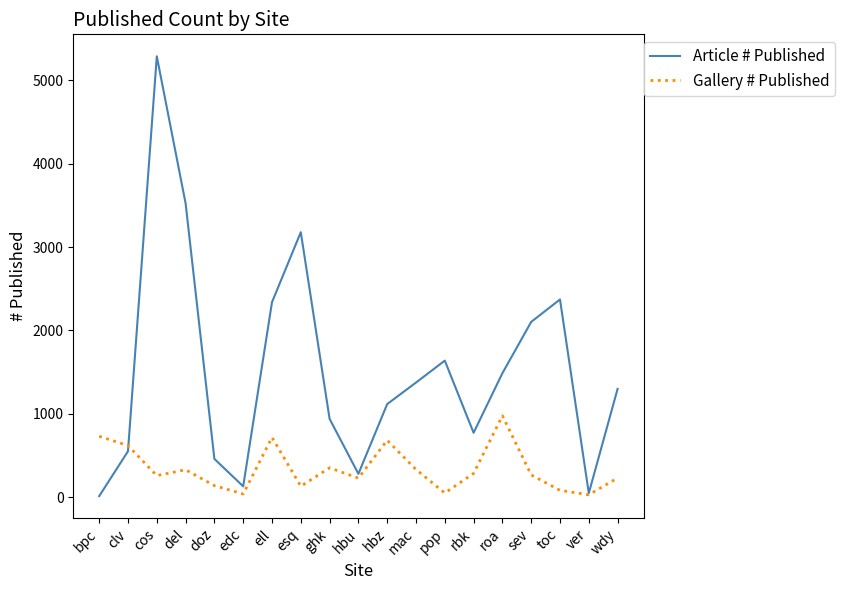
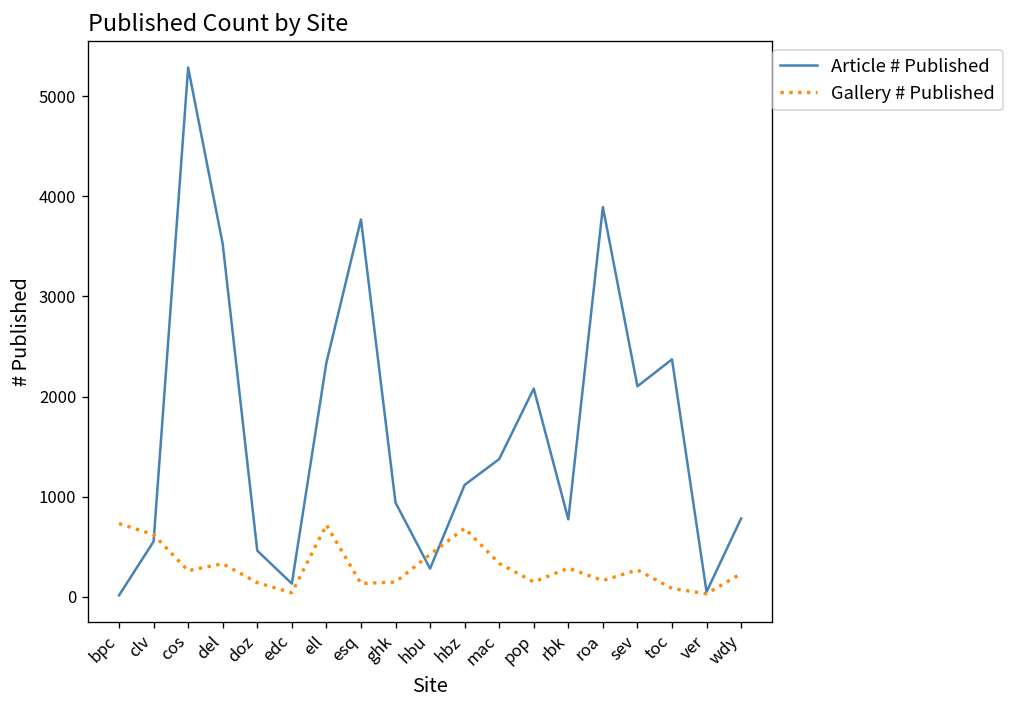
Article # Published, esq: 3200 -> 3800
Gallery # Published, ghk: 400 -> 100
Gallery # Published, hbu: 200 -> 400
Article # Published, pop: 1600 -> 2100
Gallery # Published, pop: 50 -> 150
Article # Published, roa: 1500 -> 3900
Gallery # Published, roa: 1000 -> 200
Article # Published, wdy: 1300 -> 800
